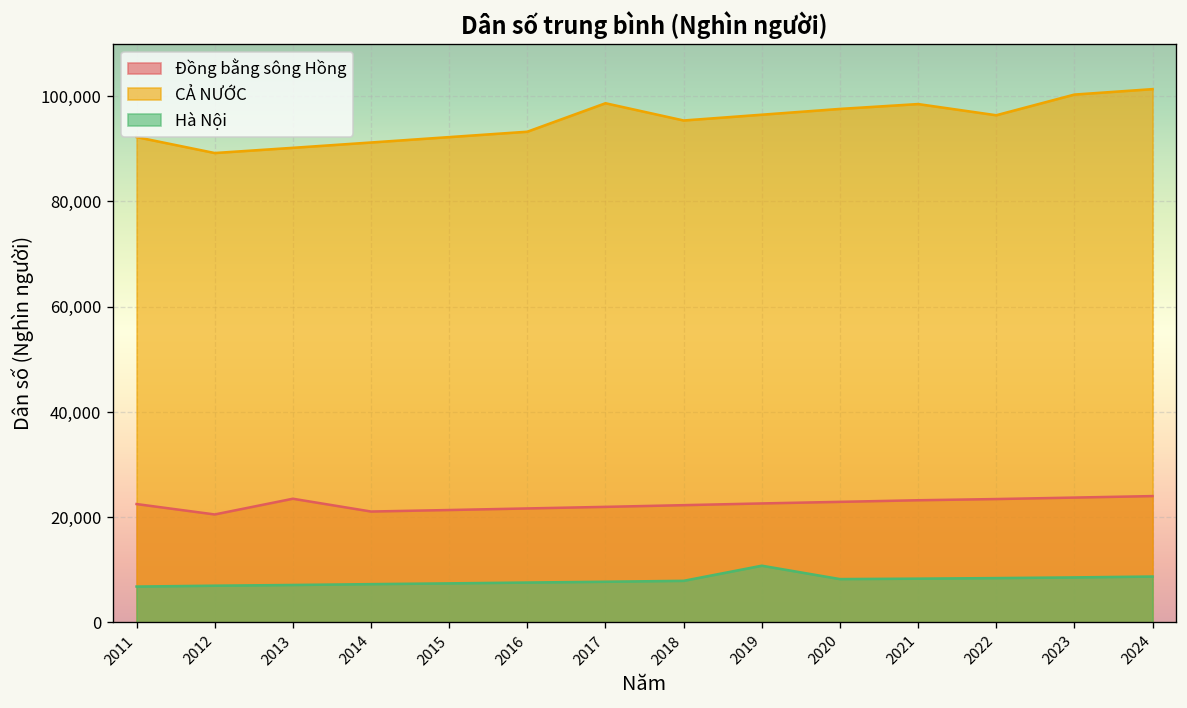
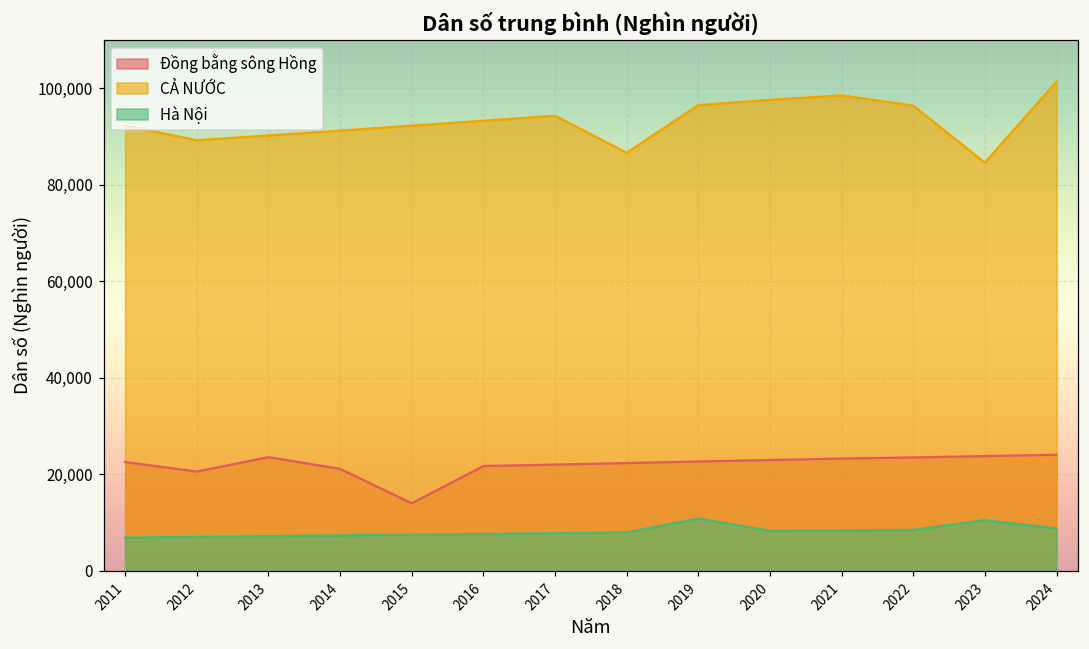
Đồng bằng sông Hồng, 2015: 21,000 -> 14,000
CẢ NƯỚC, 2017: 99,000 -> 94,000
CẢ NƯỚC, 2018: 95,000 -> 87,000
CẢ NƯỚC, 2023: 100,000 -> 85,000
Hà Nội, 2023: 9,000 -> 10,000
